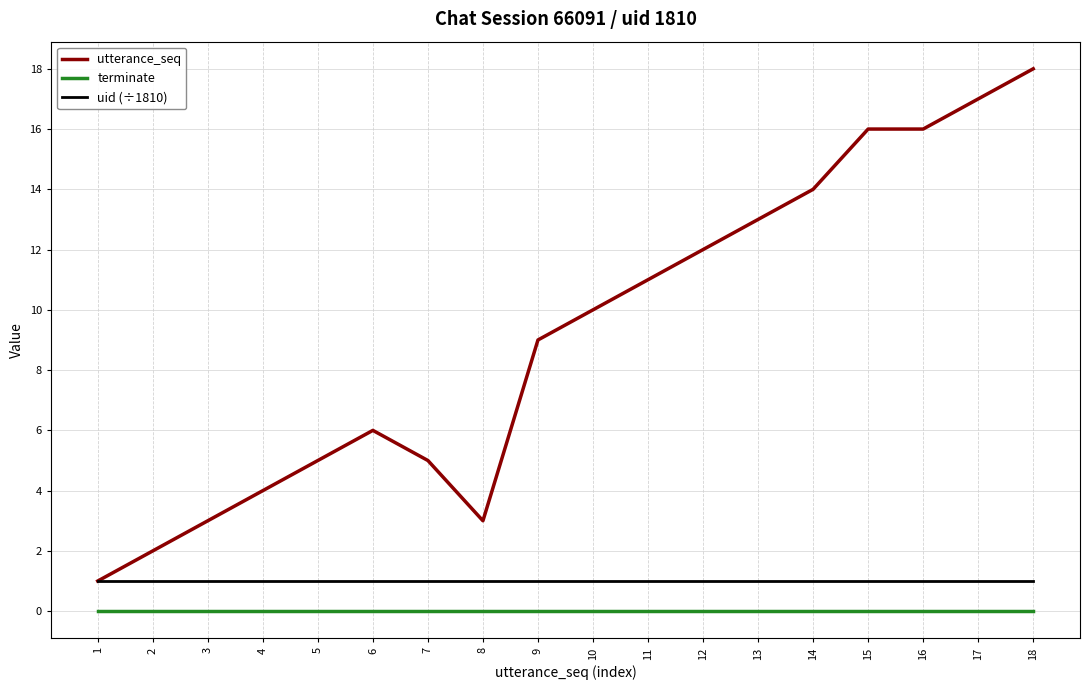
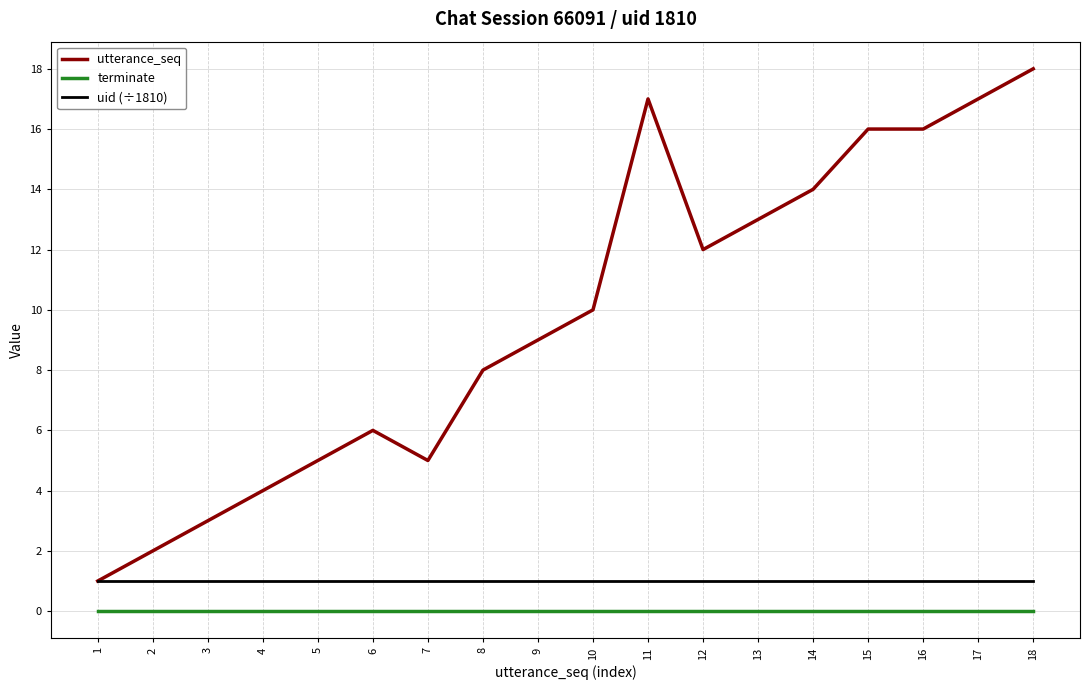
utterance_seq, 8: 3 -> 8
utterance_seq, 11: 11 -> 17
